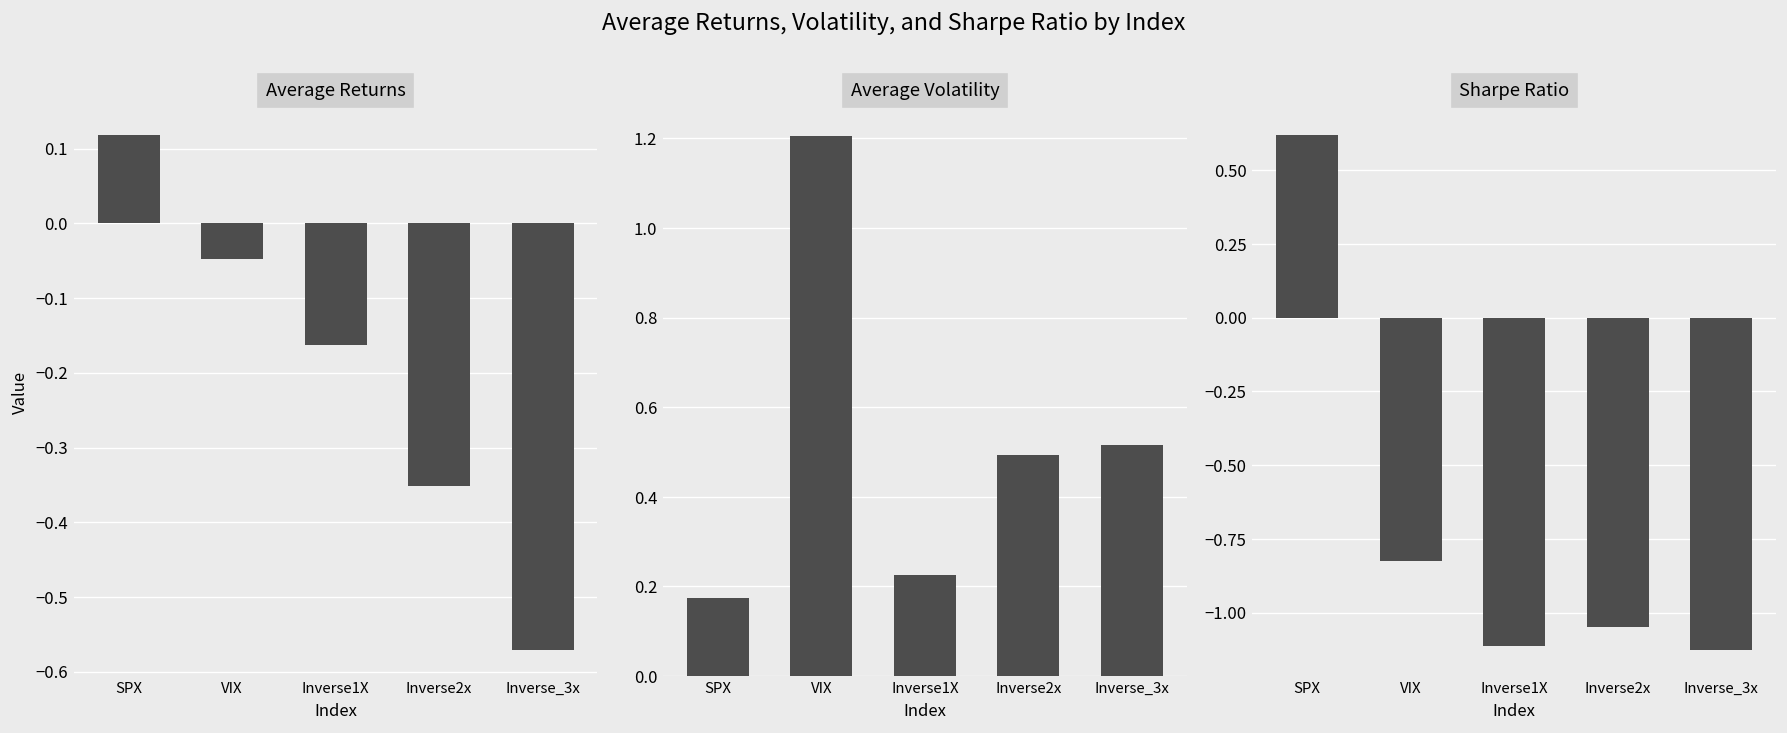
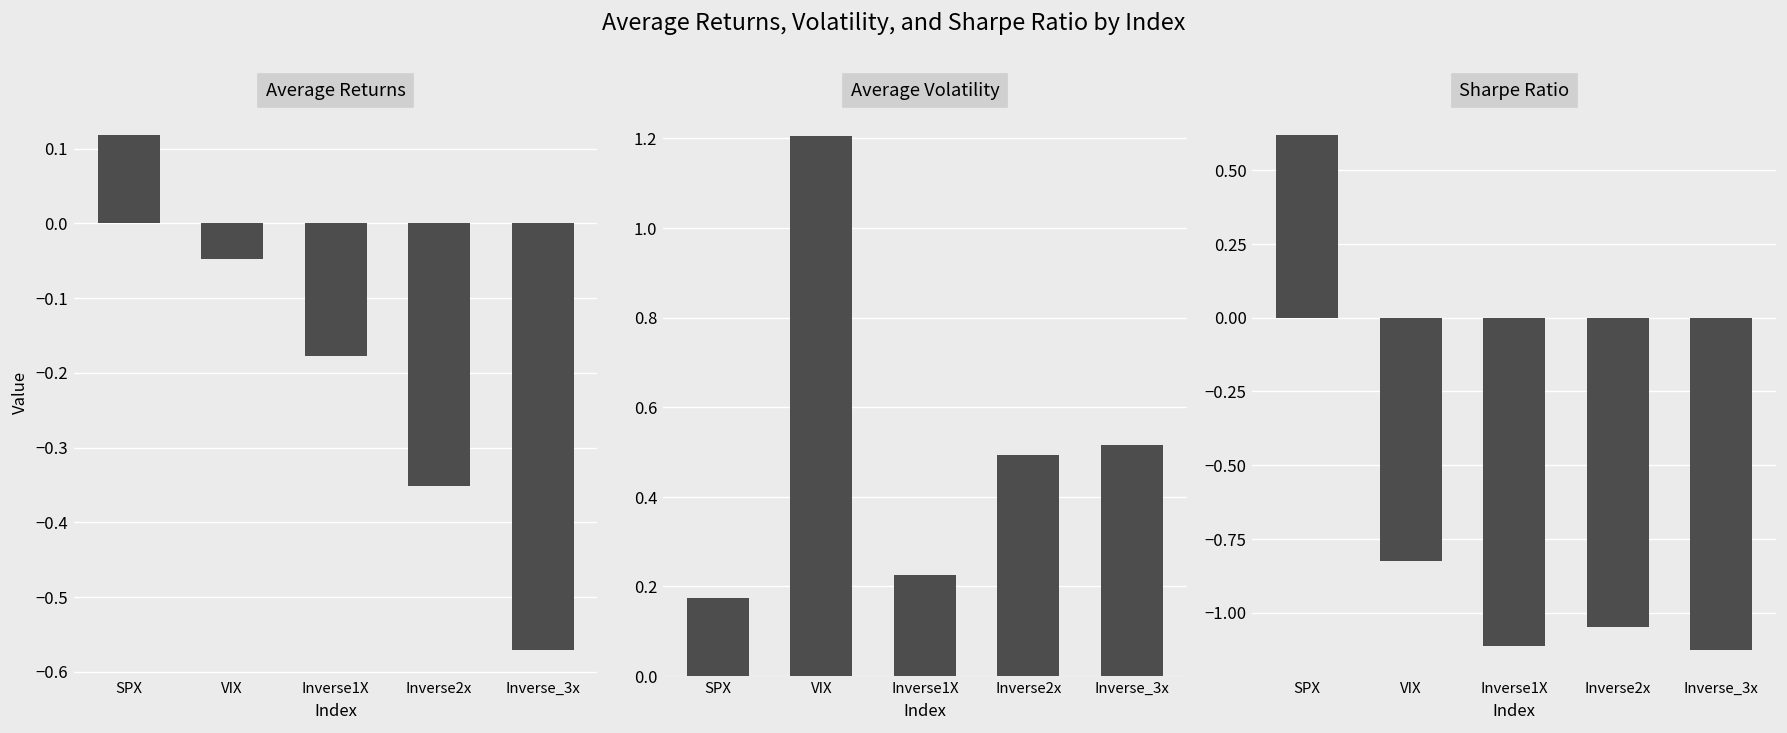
Average Returns, Inverse1X: -0.16 -> -0.18
